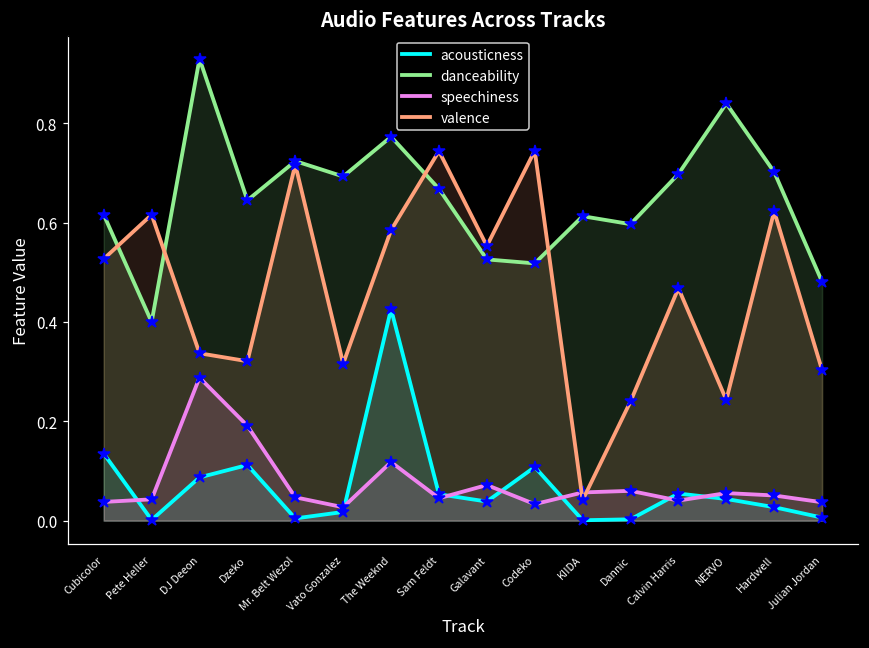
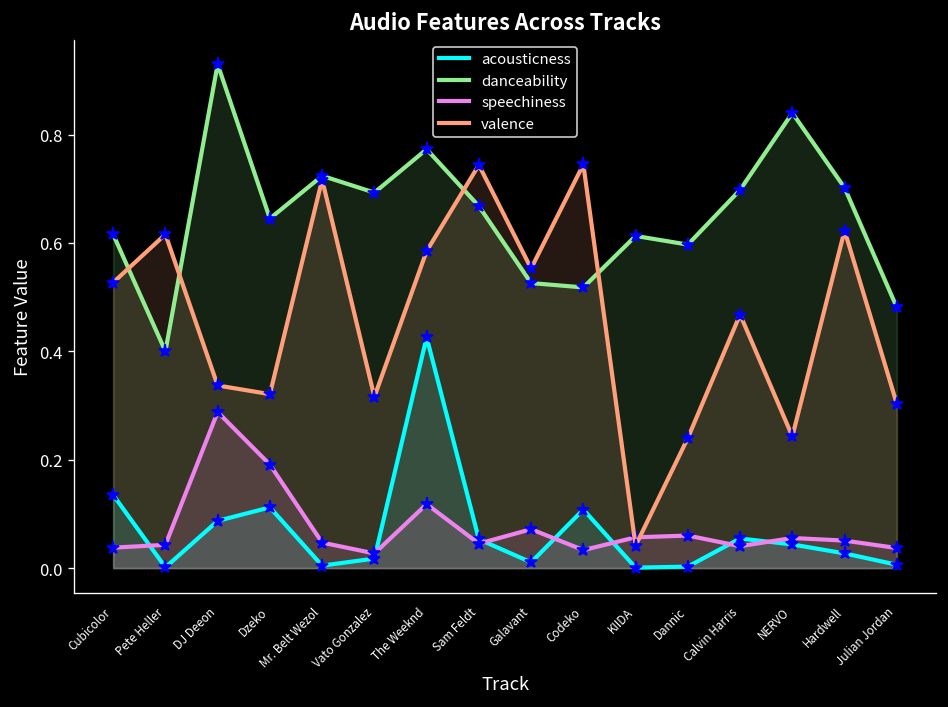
acousticness, Galavant: 0.04 -> 0.01
